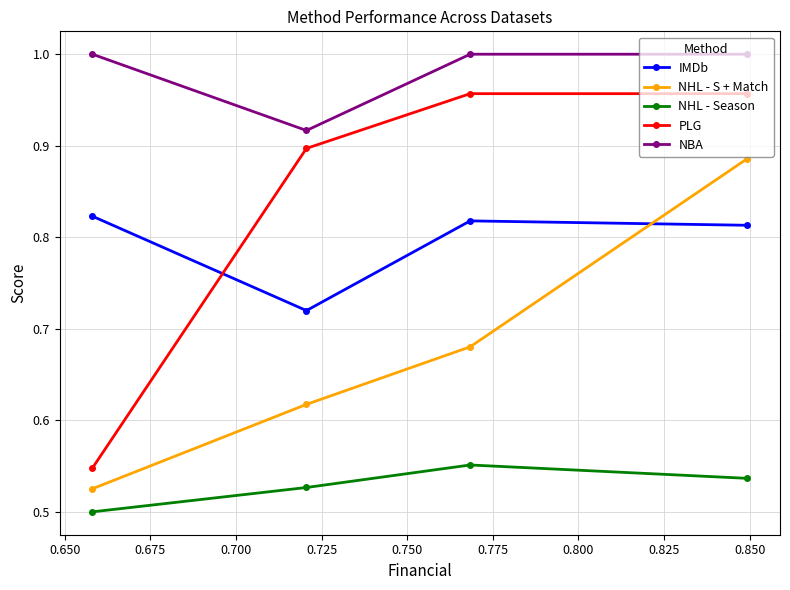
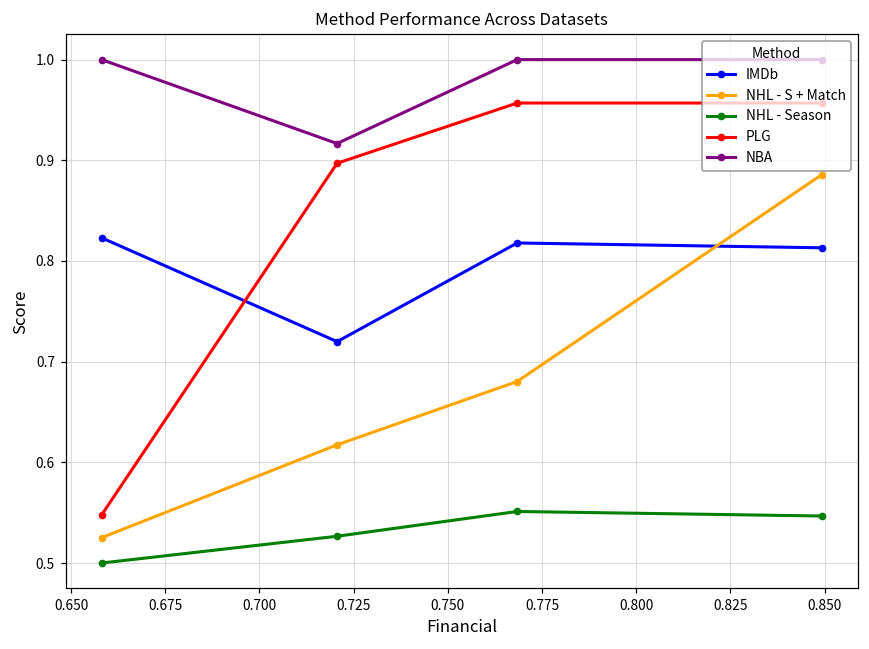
NHL - Season, 0.850: 0.54 -> 0.55
